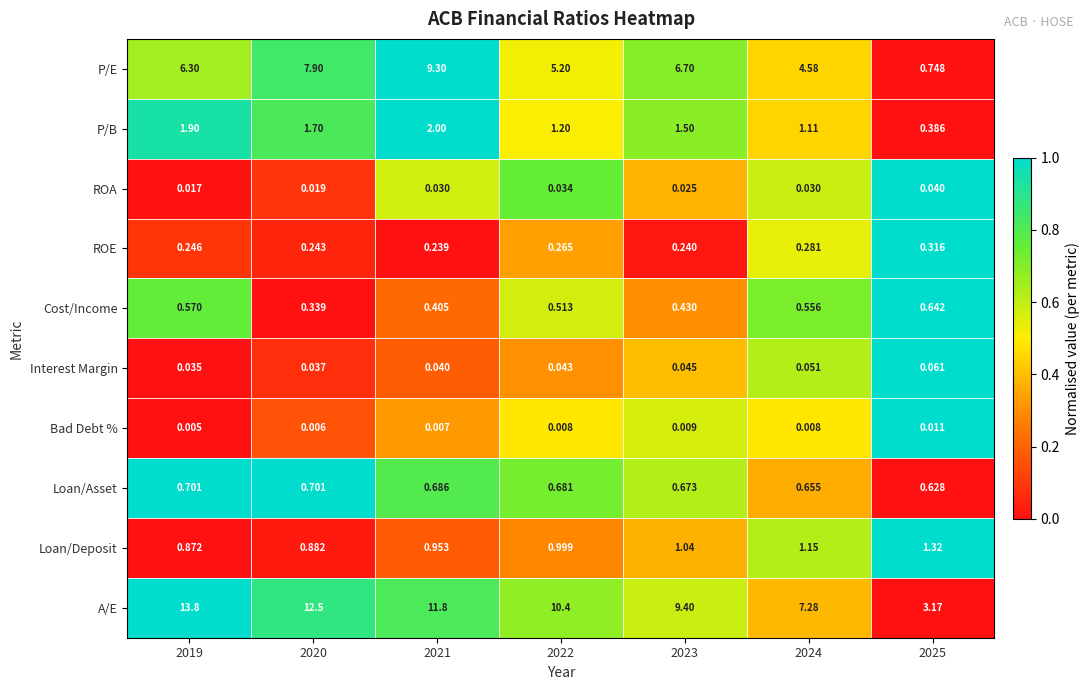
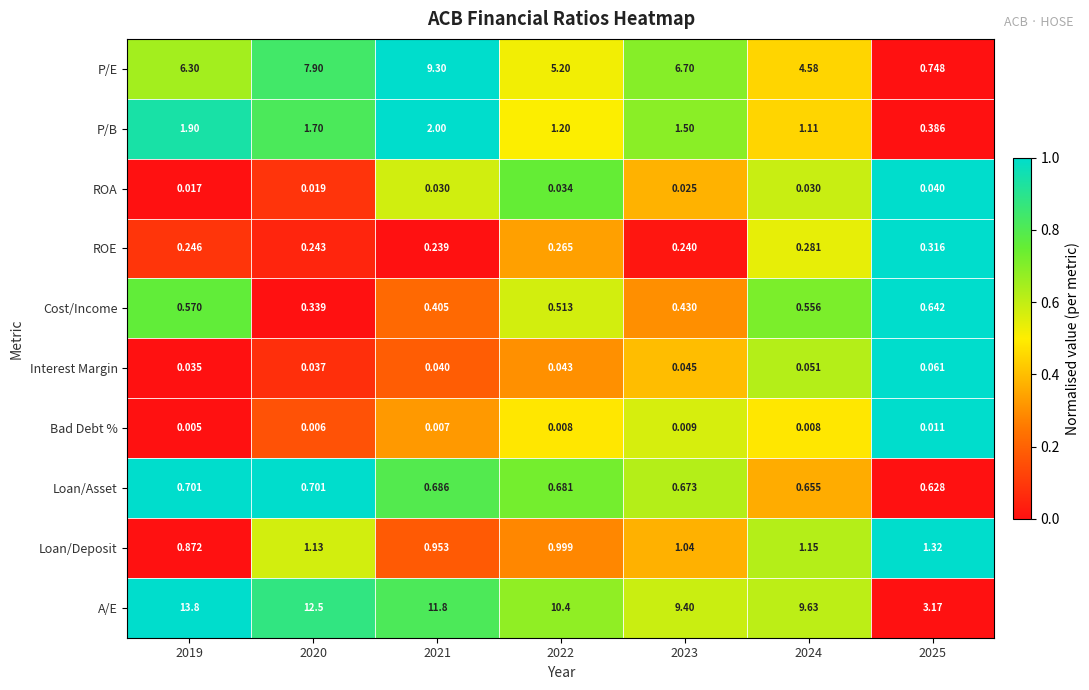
Loan/Deposit, 2020: 0.882 -> 1.13
A/E, 2024: 7.28 -> 9.63
